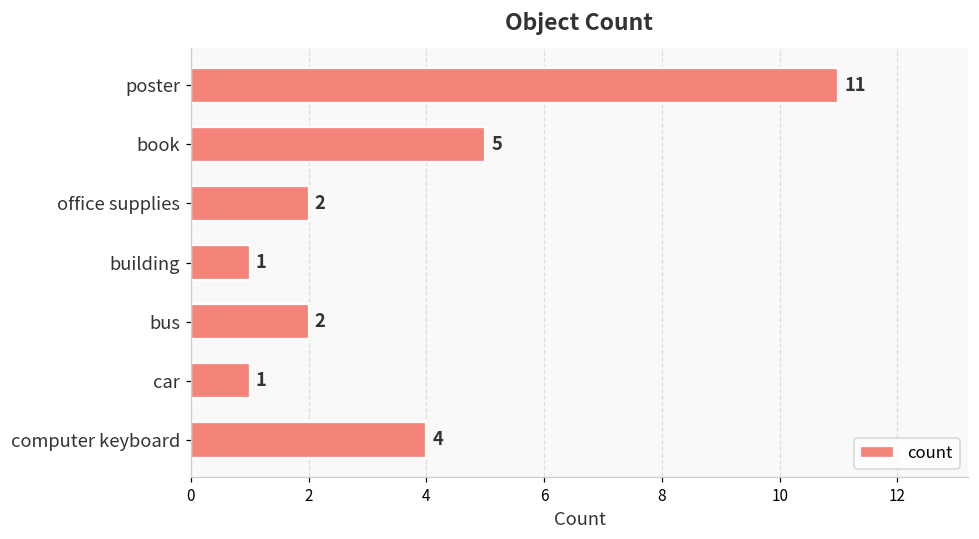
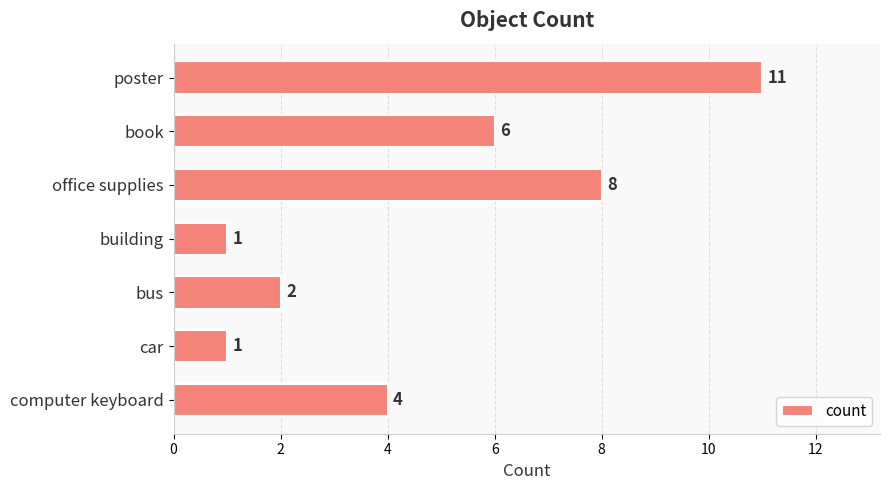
book: 5 -> 6
office supplies: 2 -> 8
